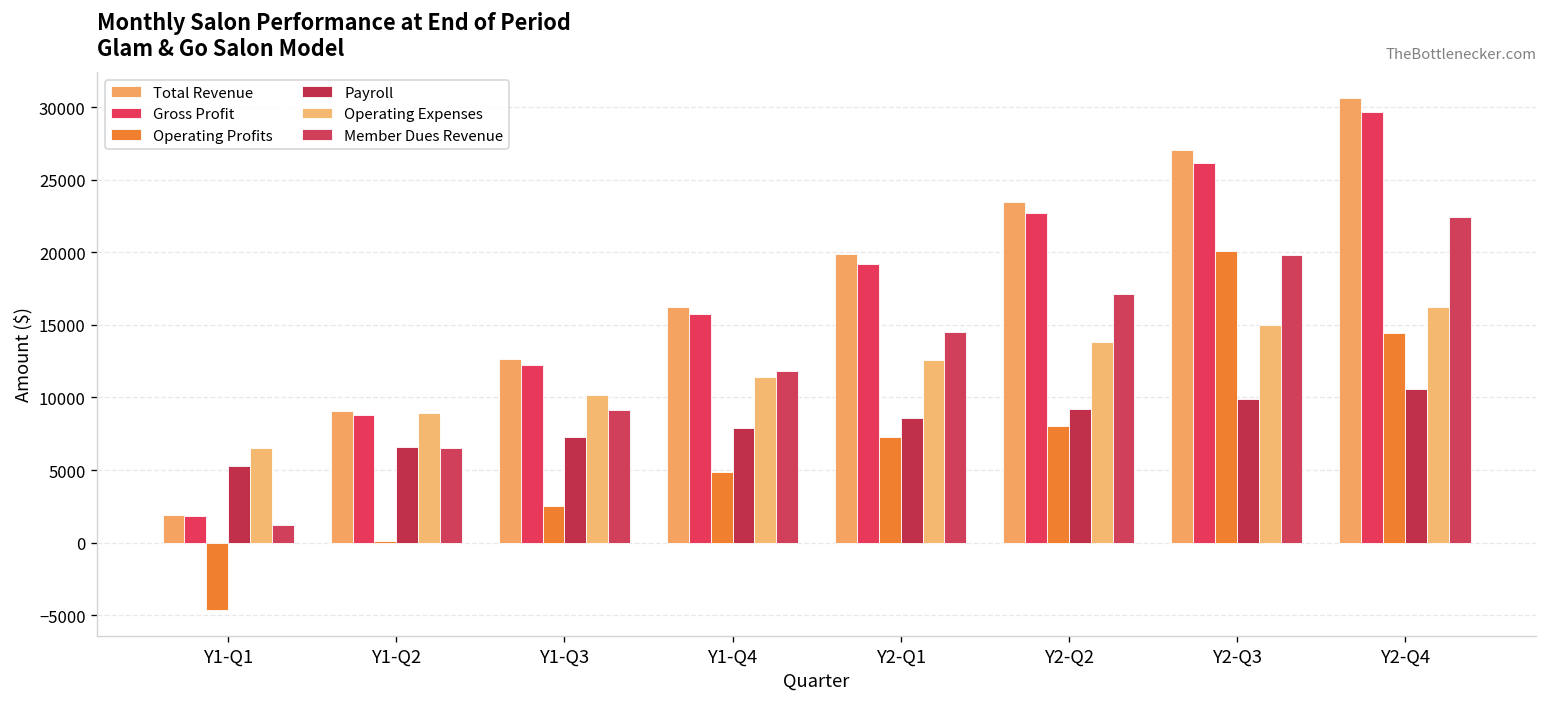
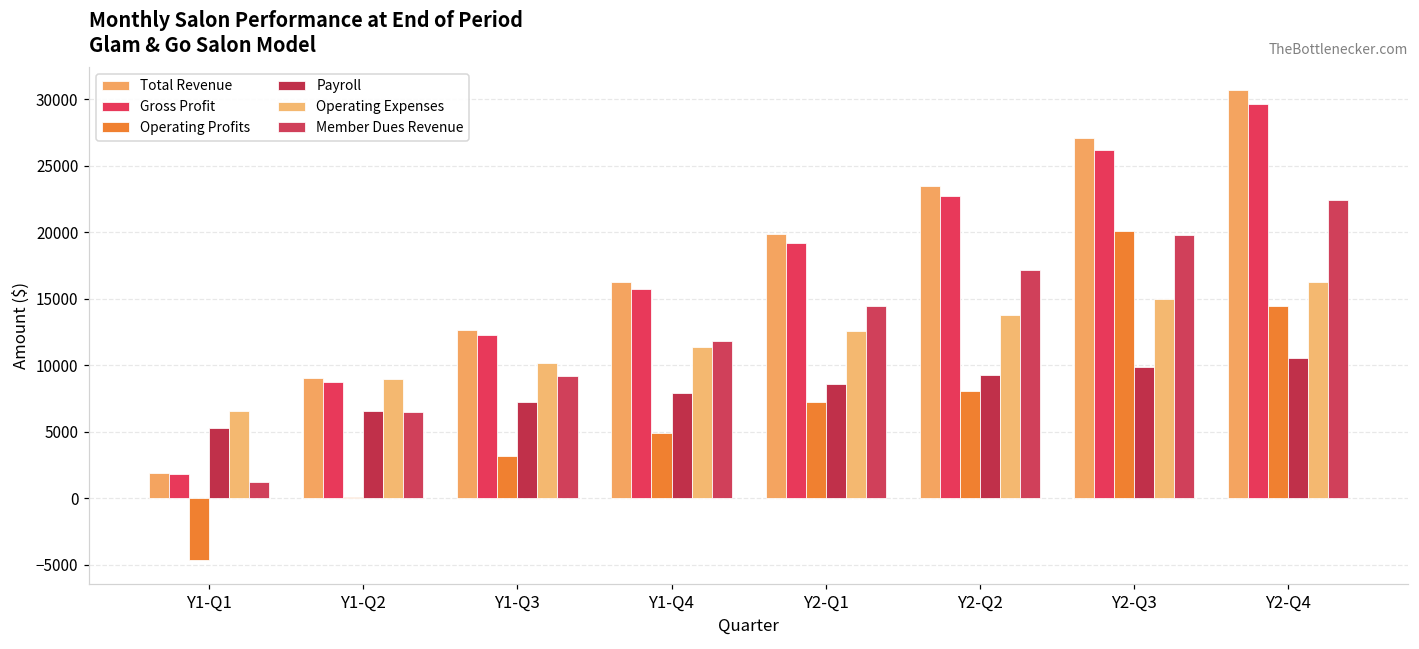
Operating Profits, Y1-Q3: 2500 -> 3200
